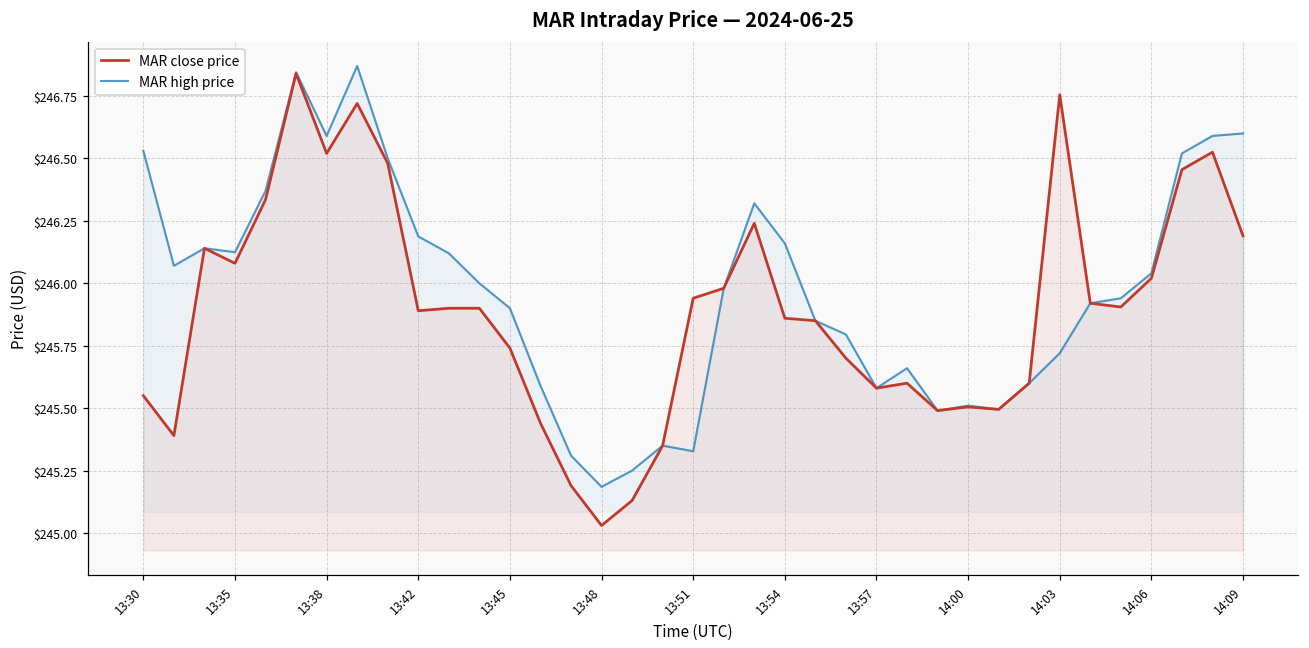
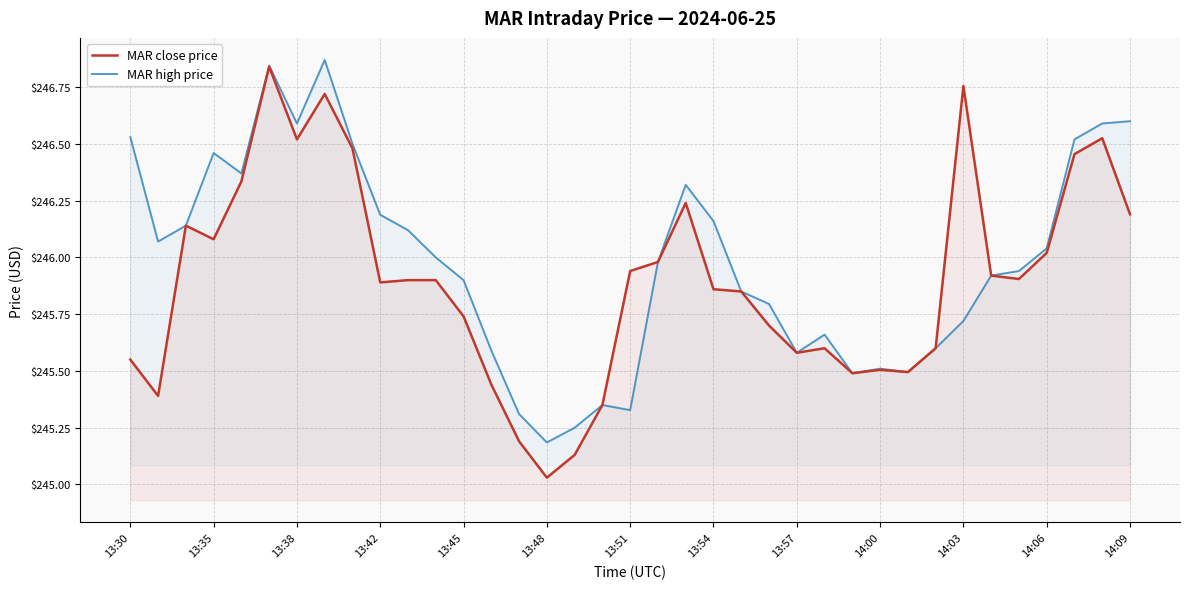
MAR high price, 13:35: $246.12 -> $246.46
